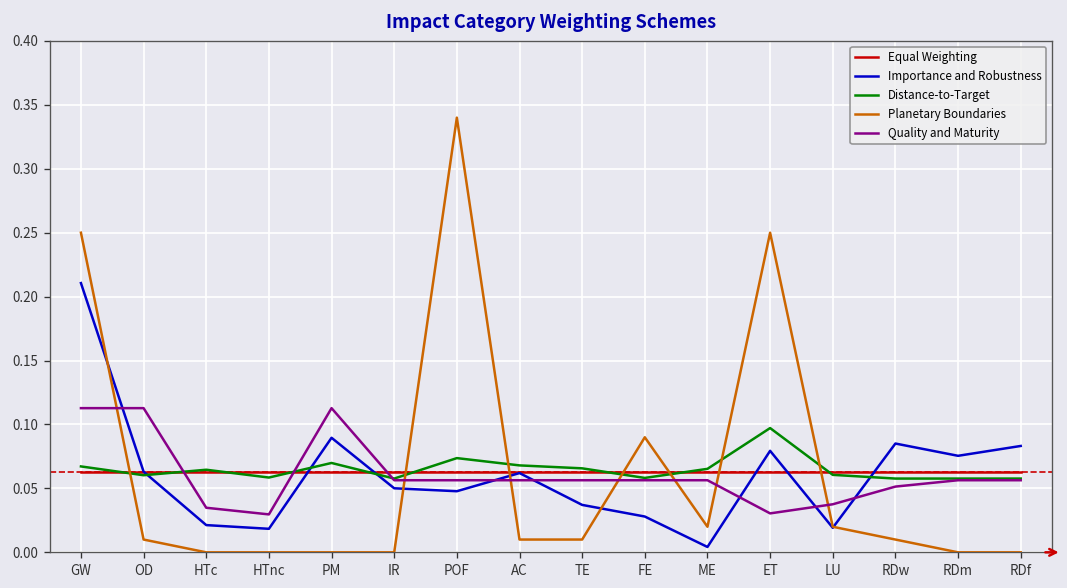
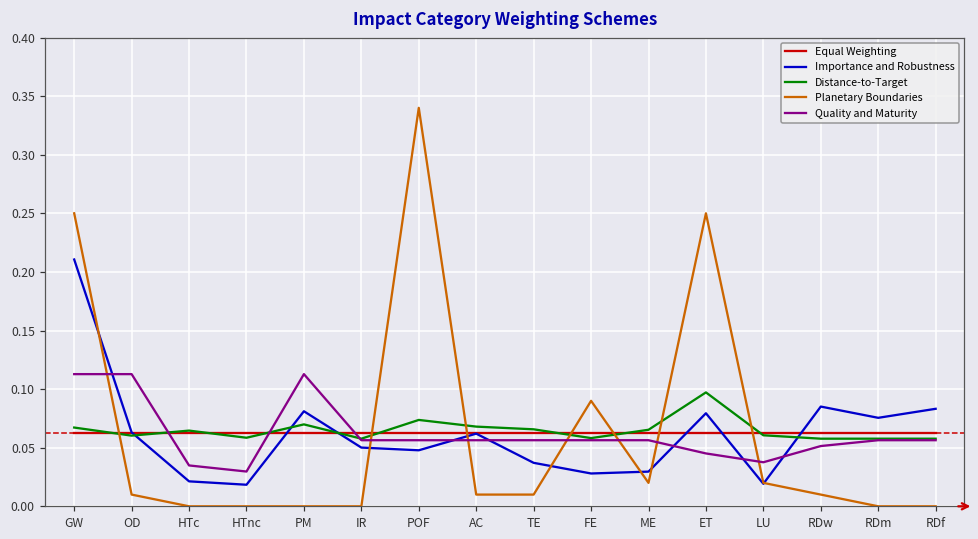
Importance and Robustness, PM: 0.090 -> 0.081
Importance and Robustness, ME: 0.004 -> 0.030
Quality and Maturity, ET: 0.030 -> 0.045
